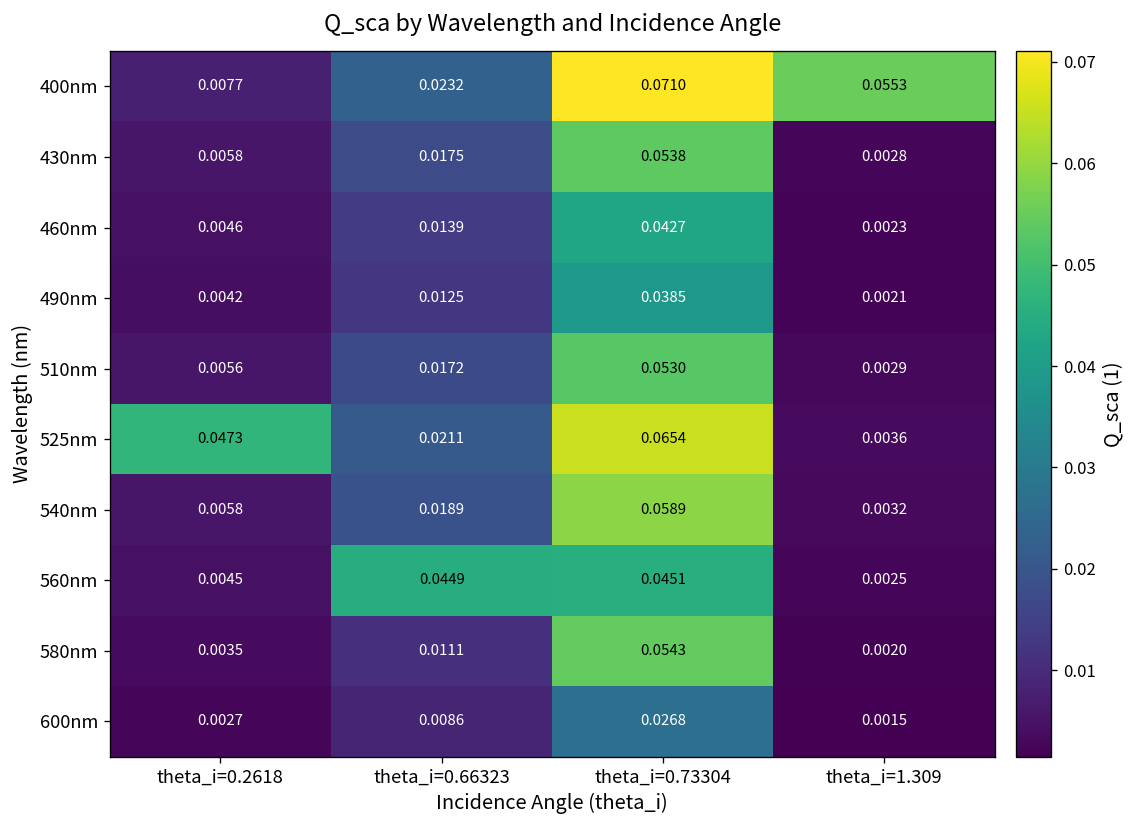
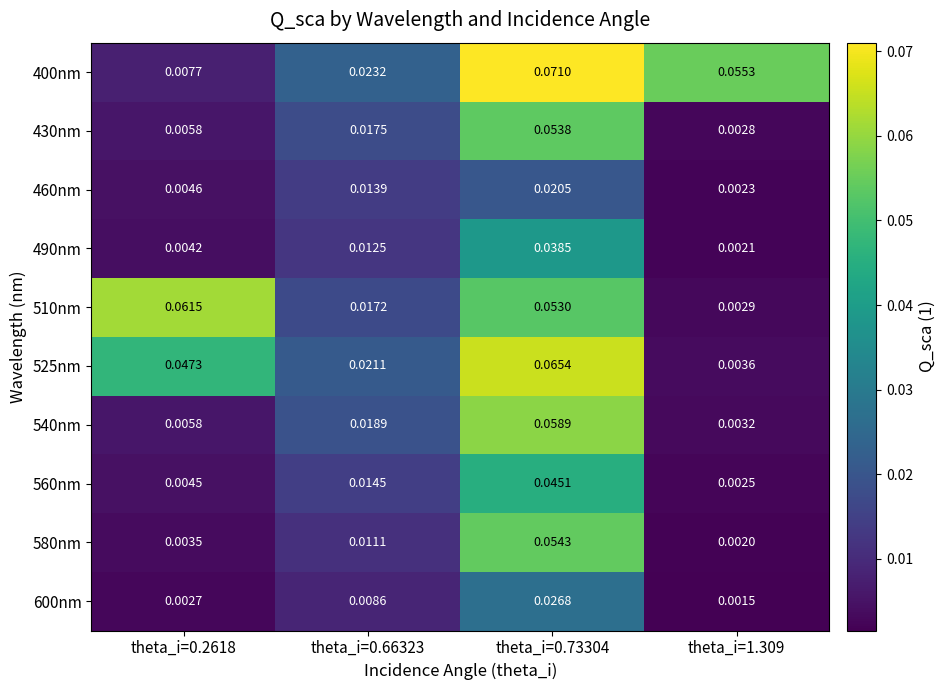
460nm, theta_i=0.73304: 0.0427 -> 0.0205
510nm, theta_i=0.2618: 0.0056 -> 0.0615
560nm, theta_i=0.66323: 0.0449 -> 0.0145
